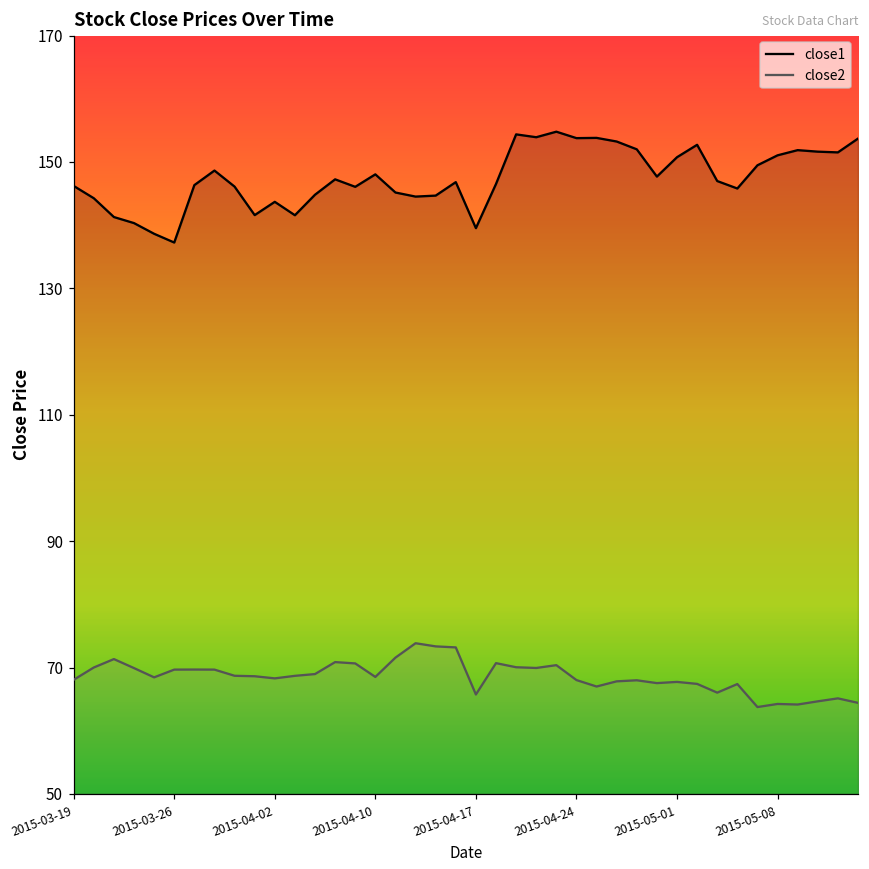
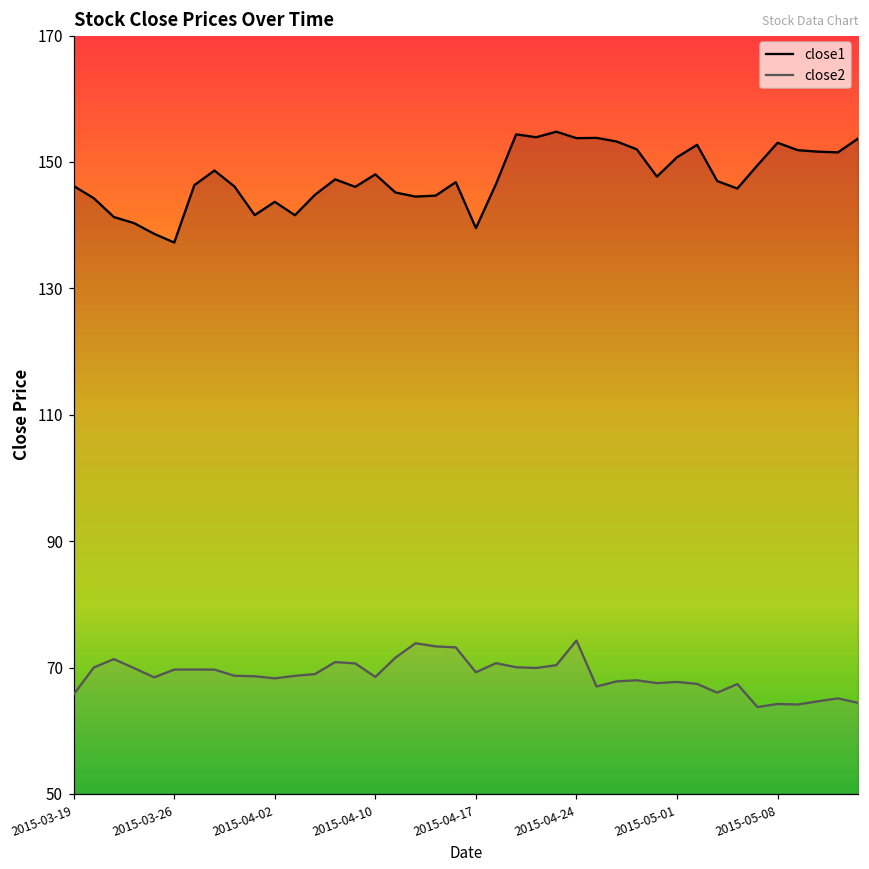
close2, 2015-03-19: 68 -> 66
close2, 2015-04-17: 66 -> 69
close2, 2015-04-24: 68 -> 74
close1, 2015-05-08: 151 -> 153
